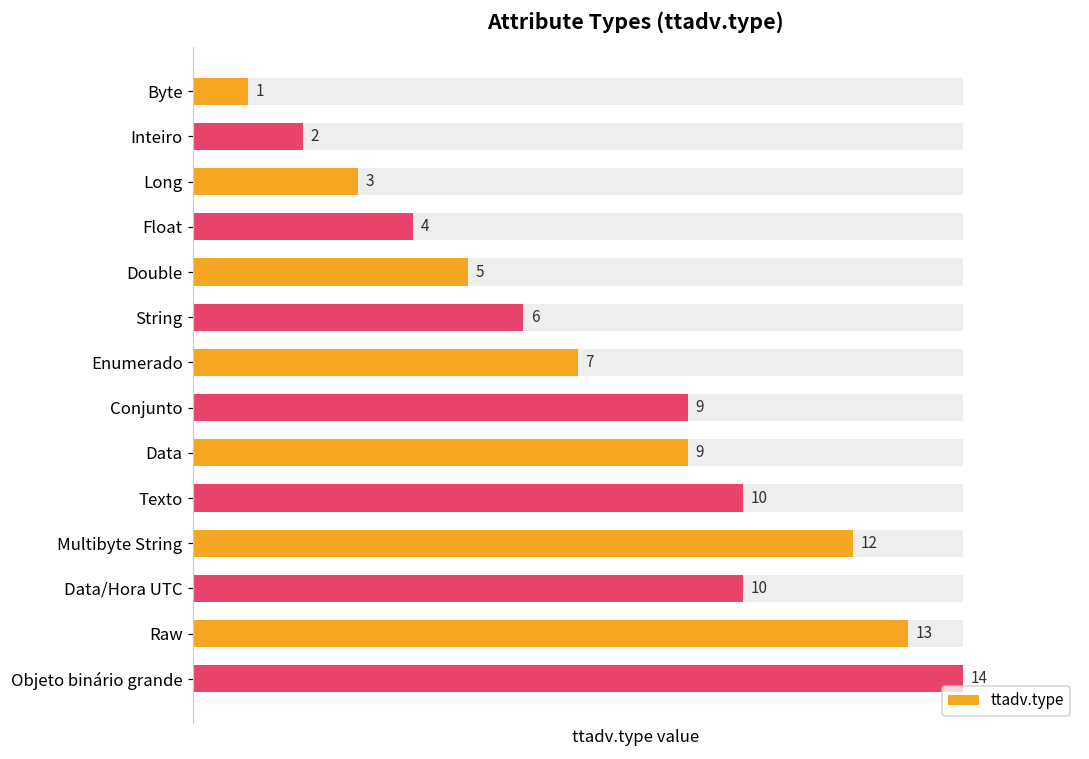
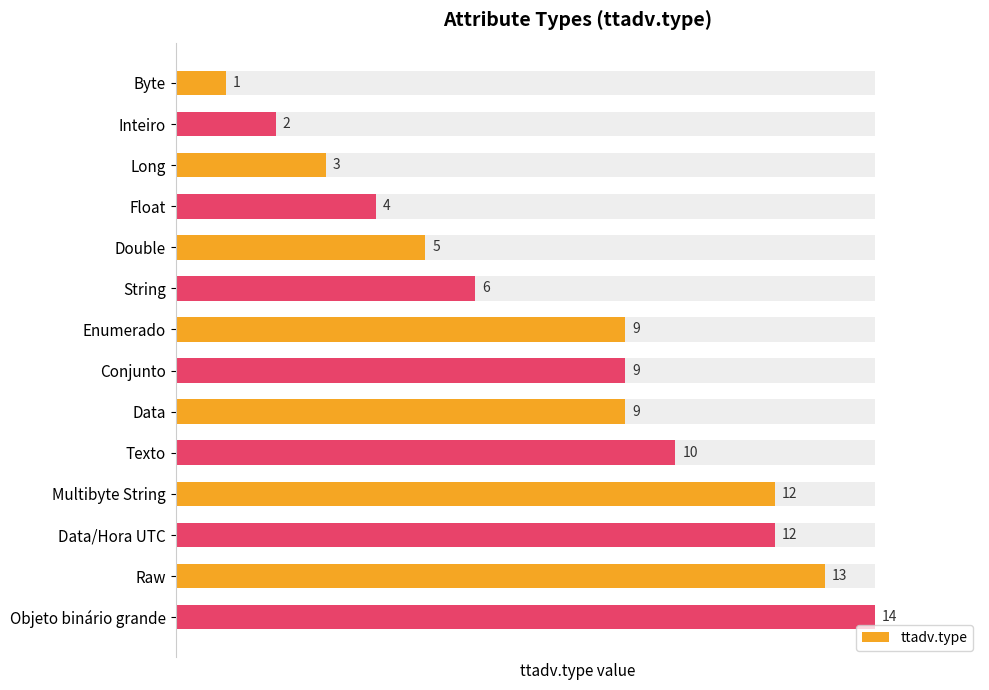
ttadv.type, Enumerado: 7 -> 9
ttadv.type, Data/Hora UTC: 10 -> 12
